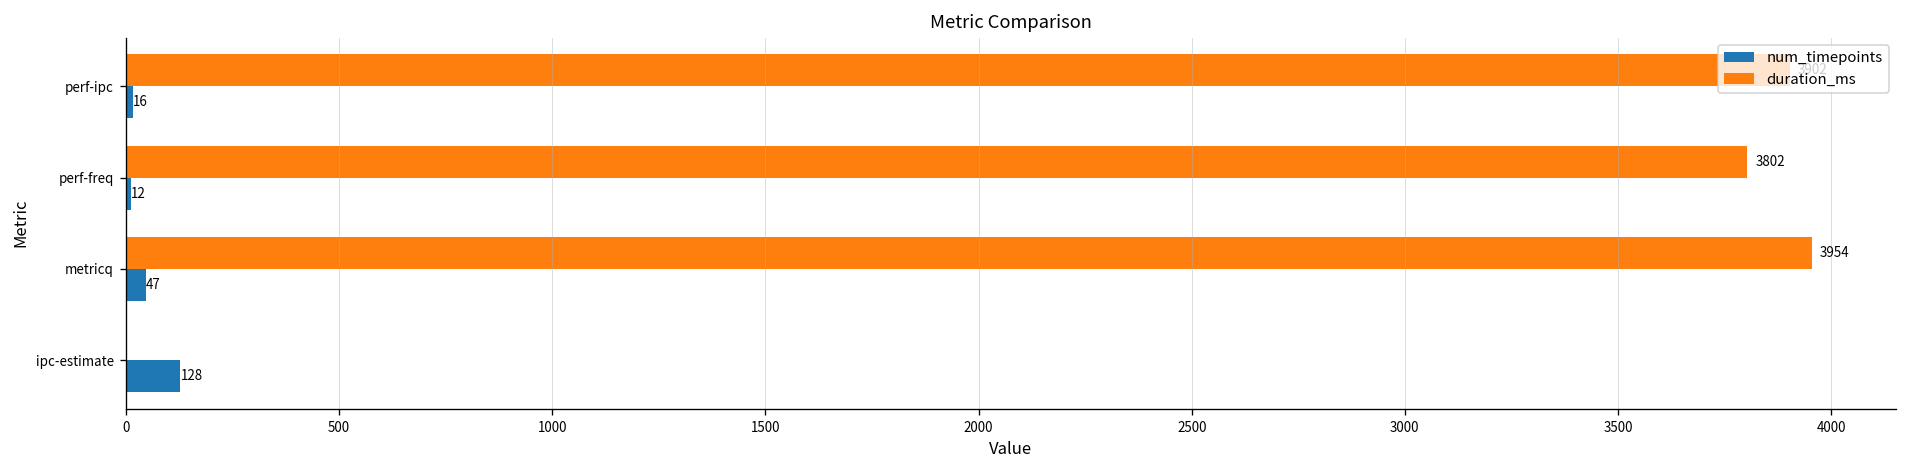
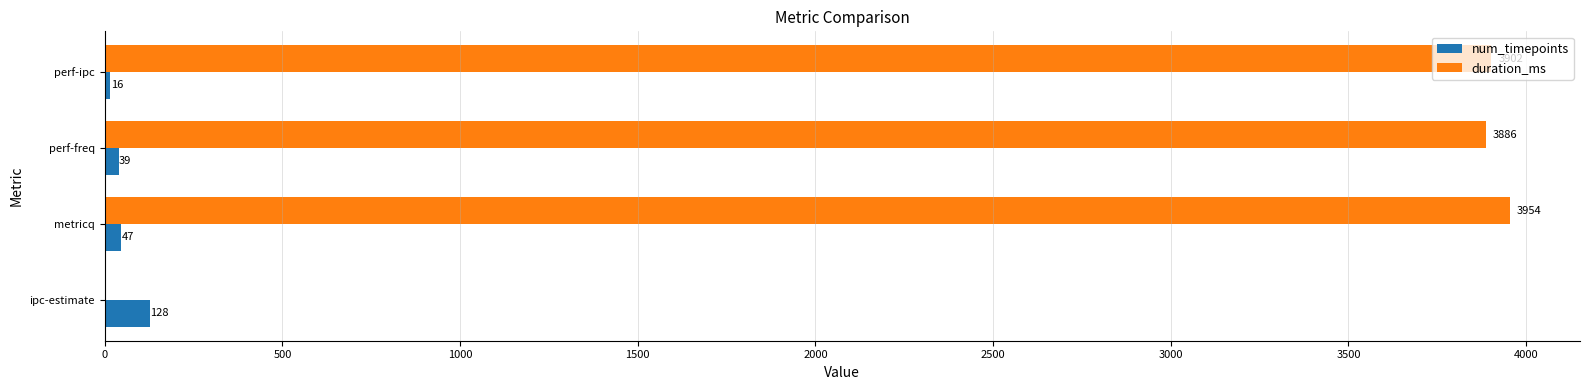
duration_ms, perf-freq: 3802 -> 3886
num_timepoints, perf-freq: 12 -> 39
